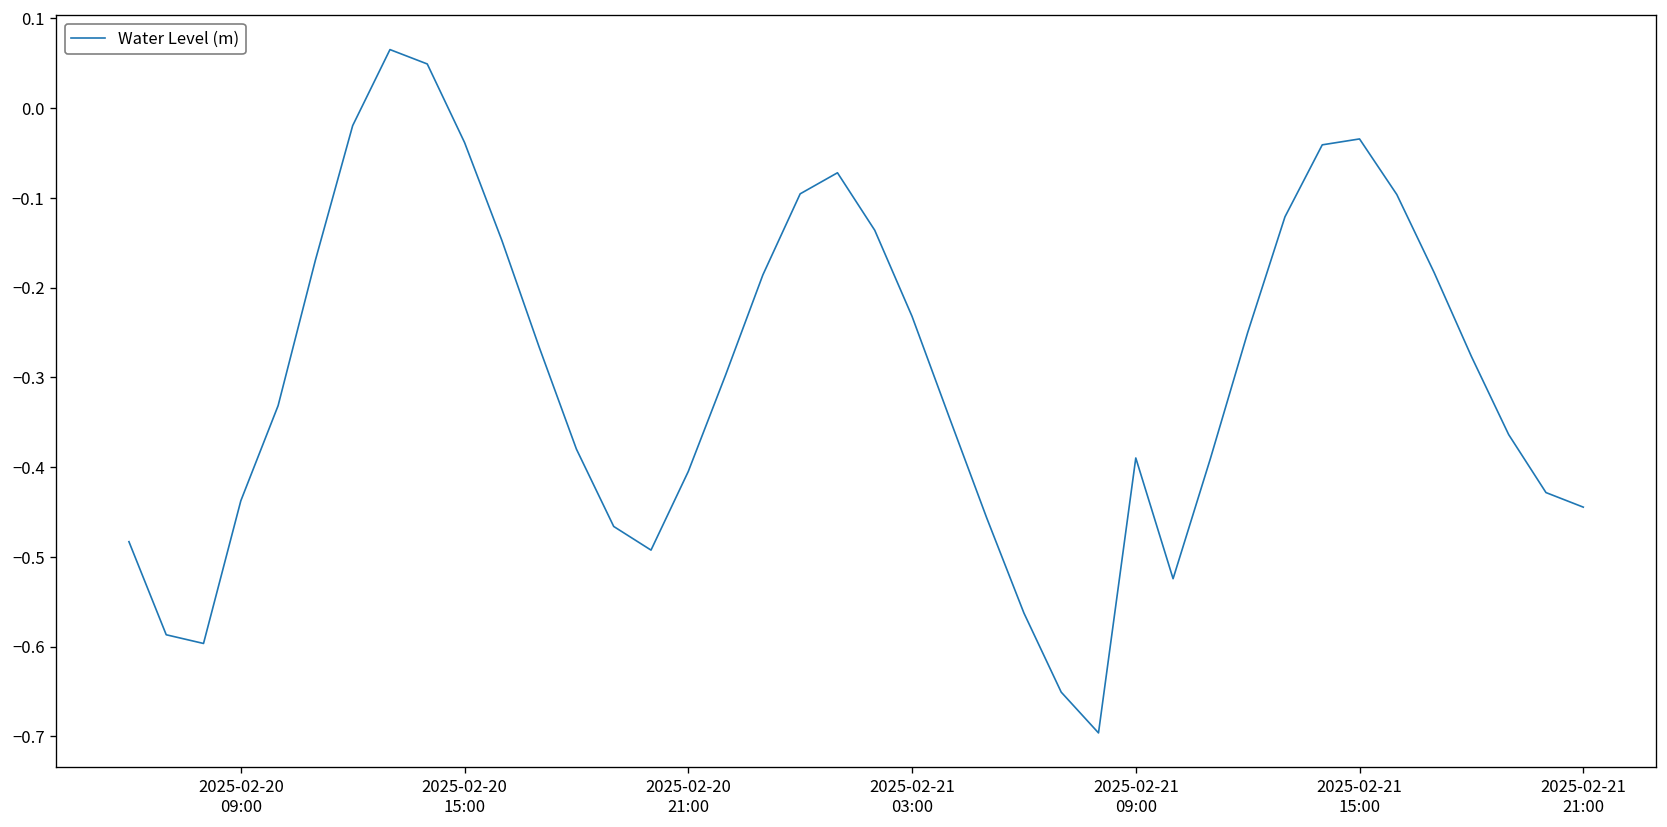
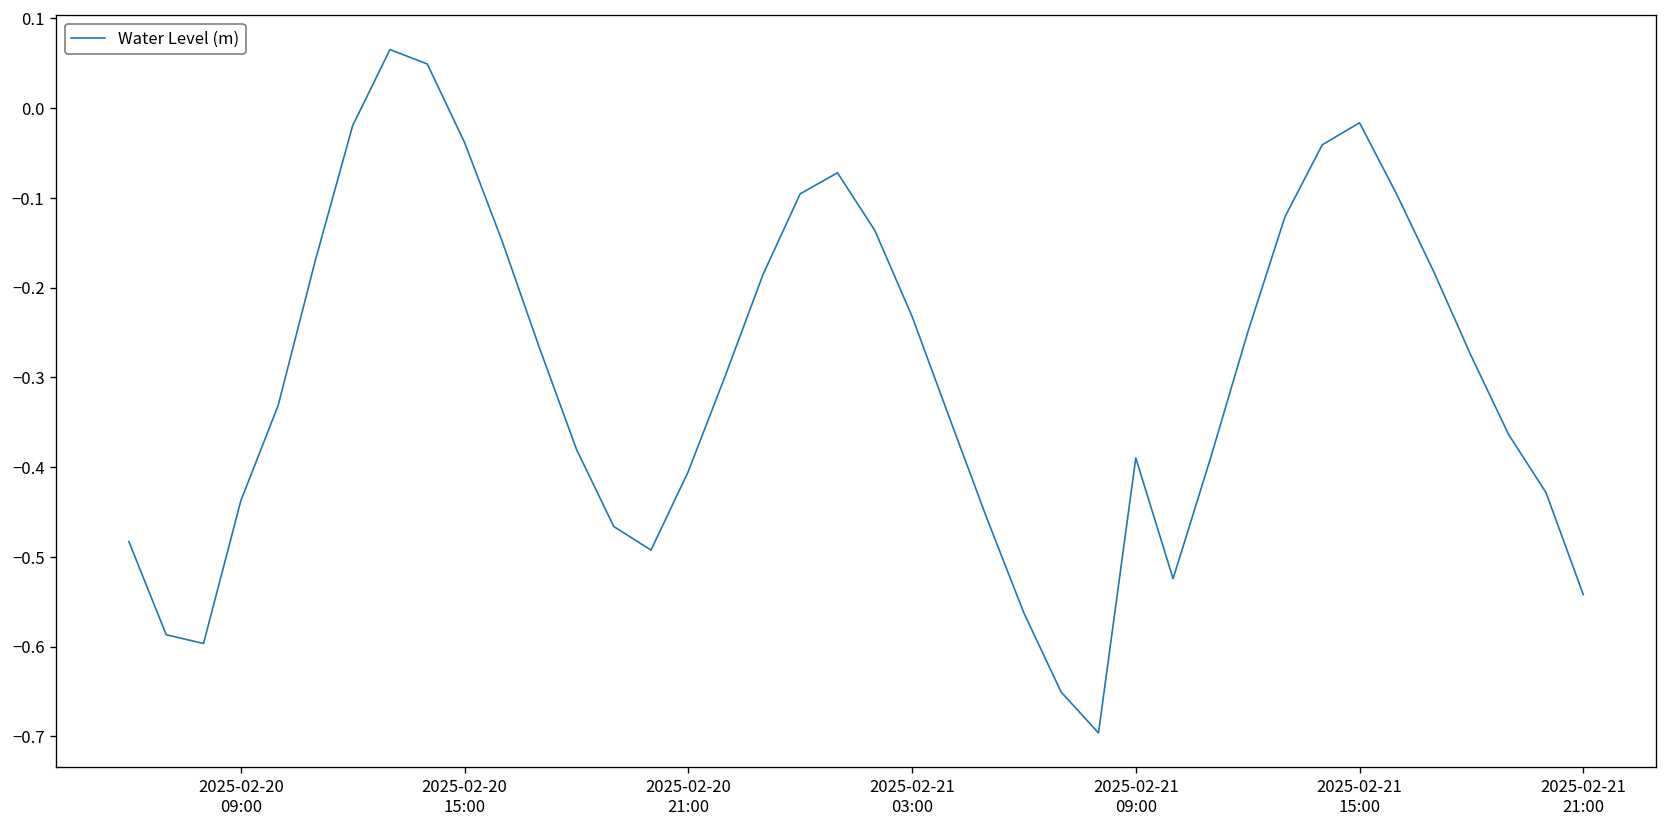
2025-02-21 15:00: -0.03 -> -0.02
2025-02-21 21:00: -0.44 -> -0.54
